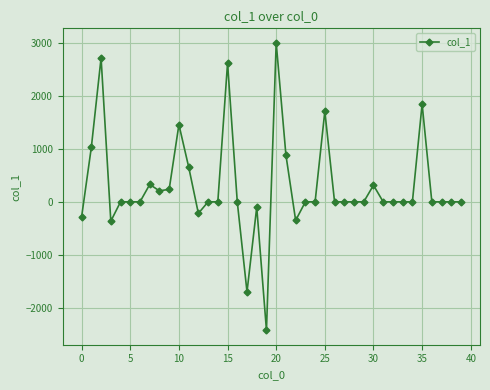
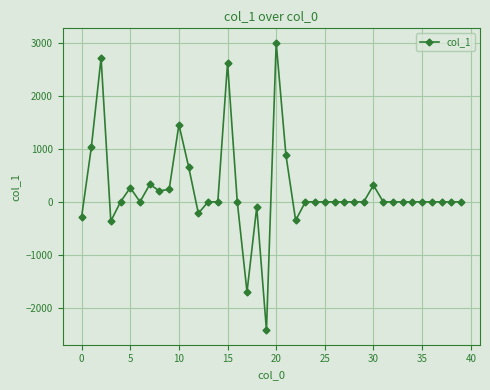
5: 0 -> 300
25: 1700 -> 0
35: 1800 -> 0
